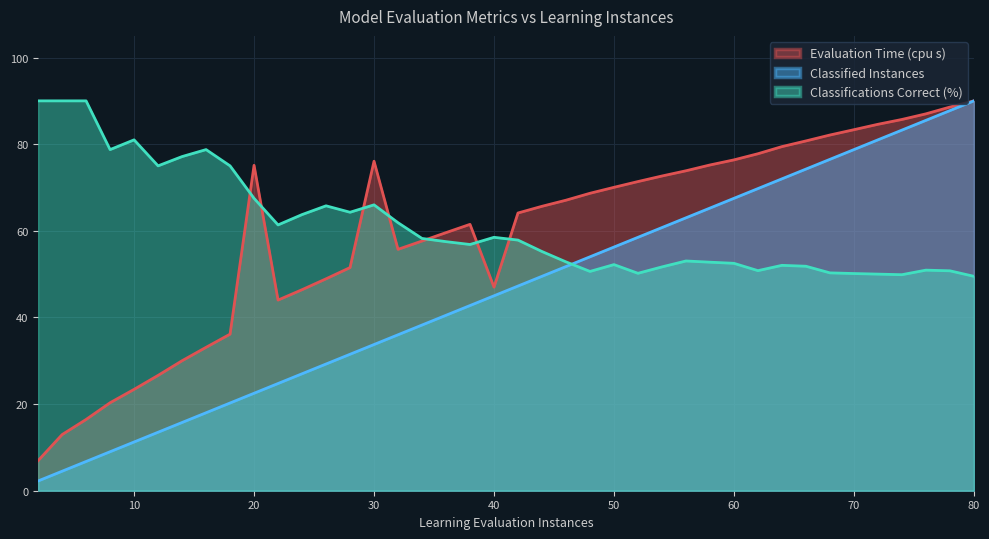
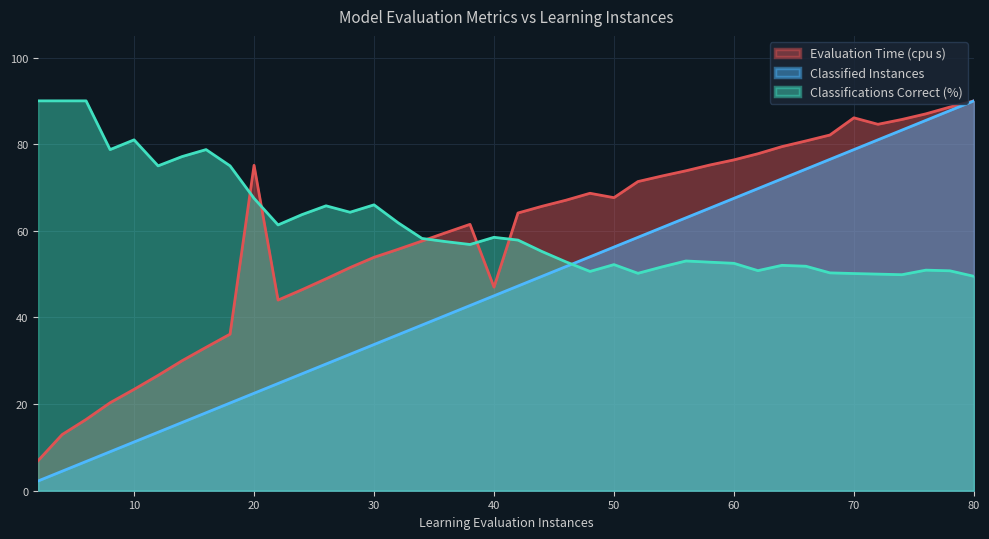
Evaluation Time (cpu s), 30: 76 -> 54
Evaluation Time (cpu s), 50: 70 -> 68
Evaluation Time (cpu s), 70: 83 -> 86
